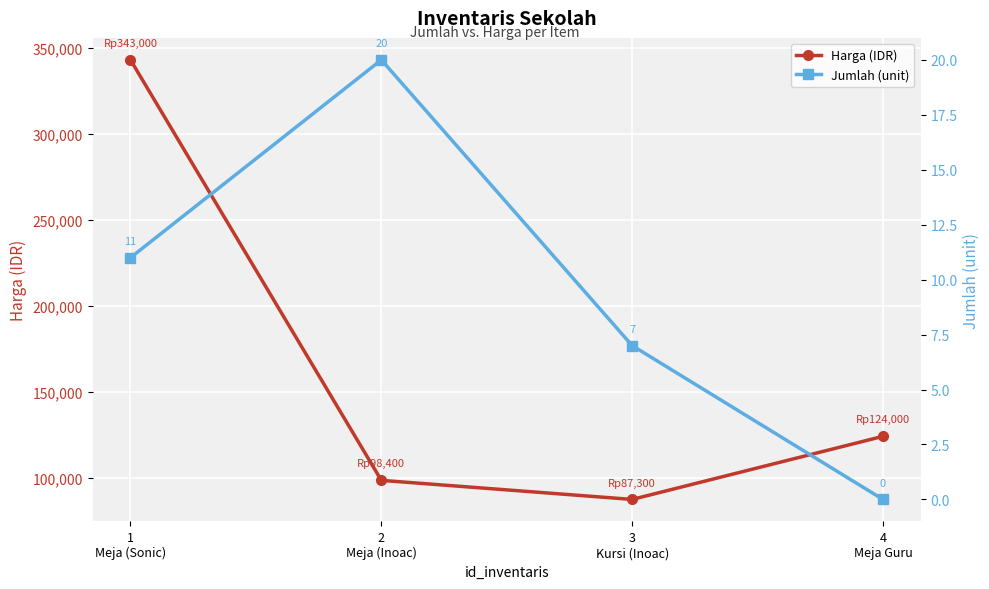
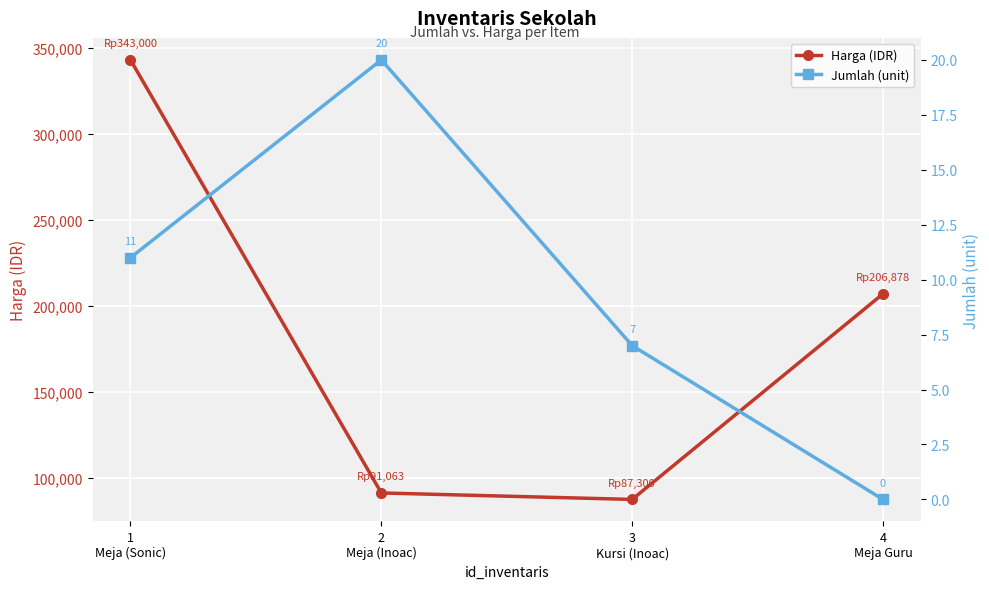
Harga (IDR), 2 Meja (Inoac): 98,400 -> 91,063
Harga (IDR), 4 Meja Guru: 124,000 -> 206,878
